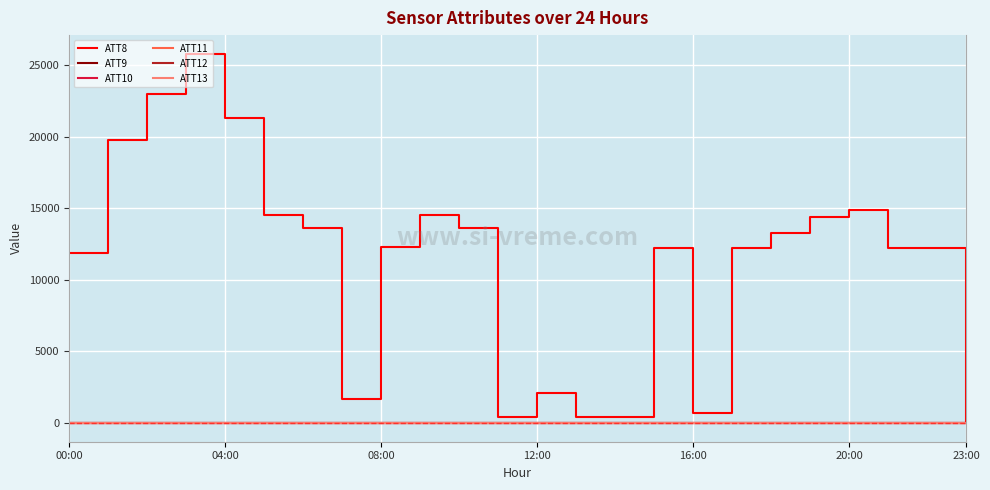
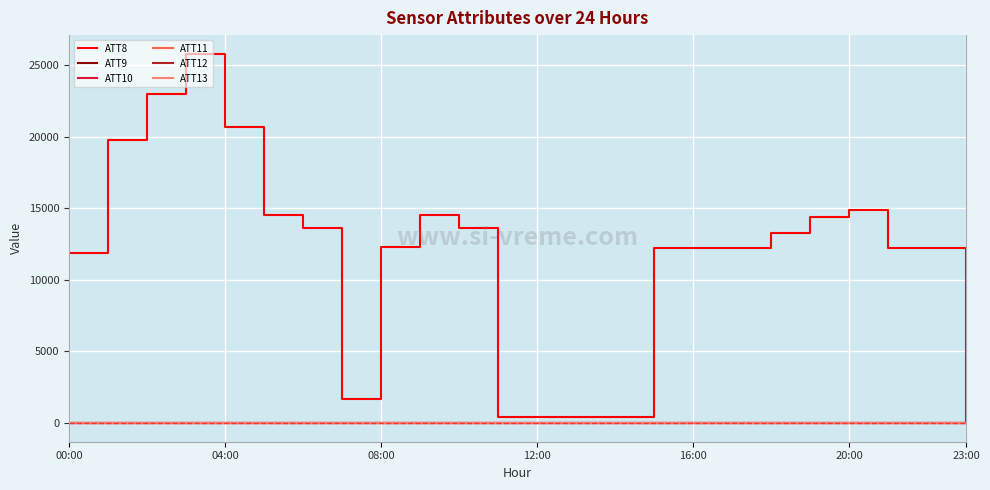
ATT8, 04:00: 21300 -> 20700
ATT8, 12:00: 2100 -> 400
ATT8, 16:00: 700 -> 12200
